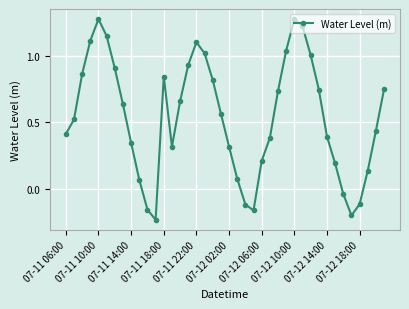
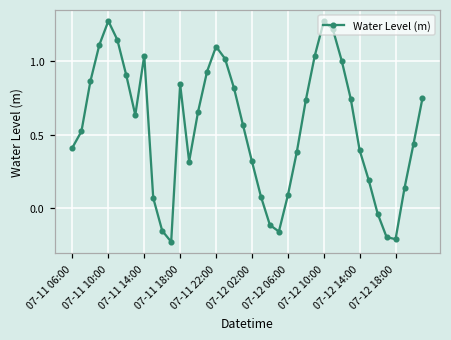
07-11 14:00: 0.34 -> 1.04
07-12 06:00: 0.21 -> 0.08
07-12 18:00: -0.12 -> -0.21
